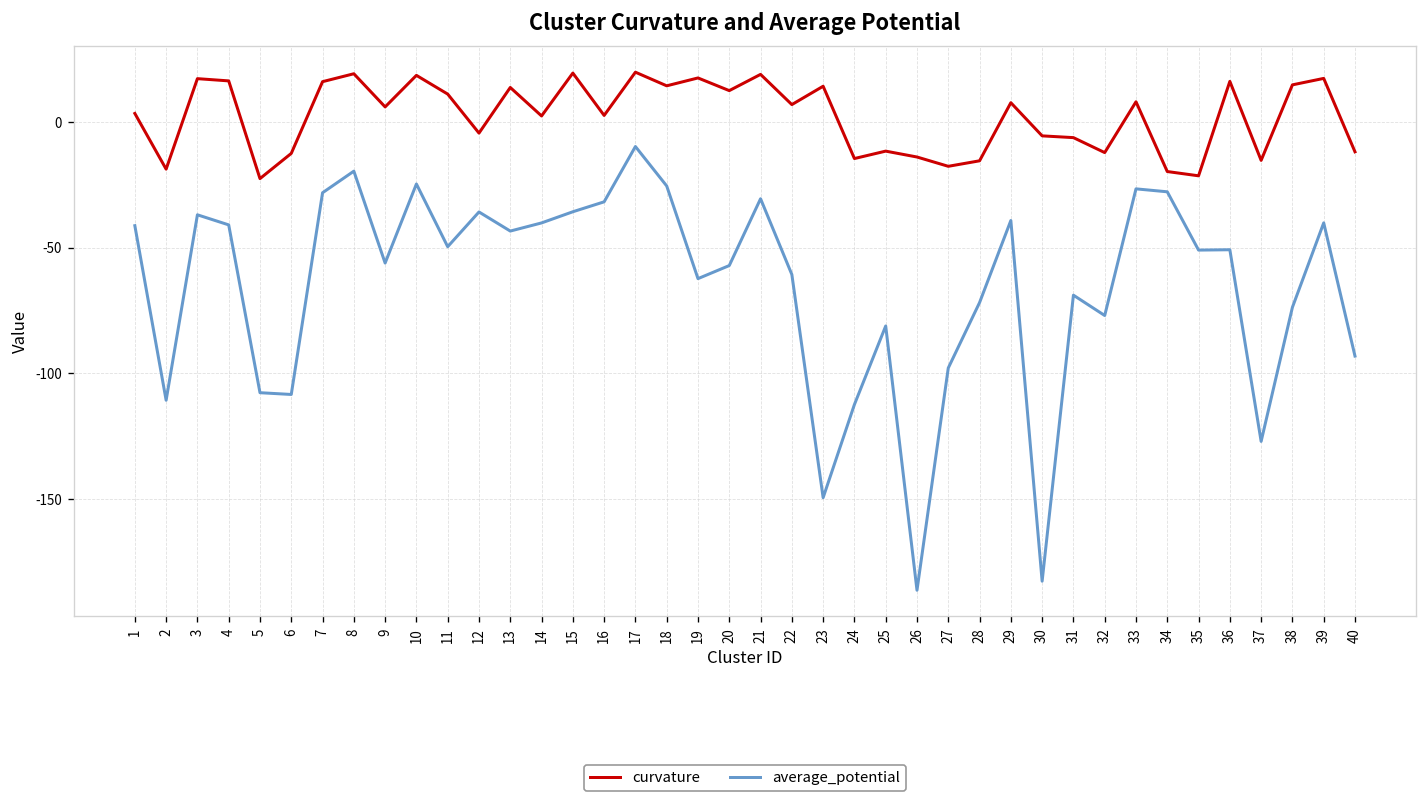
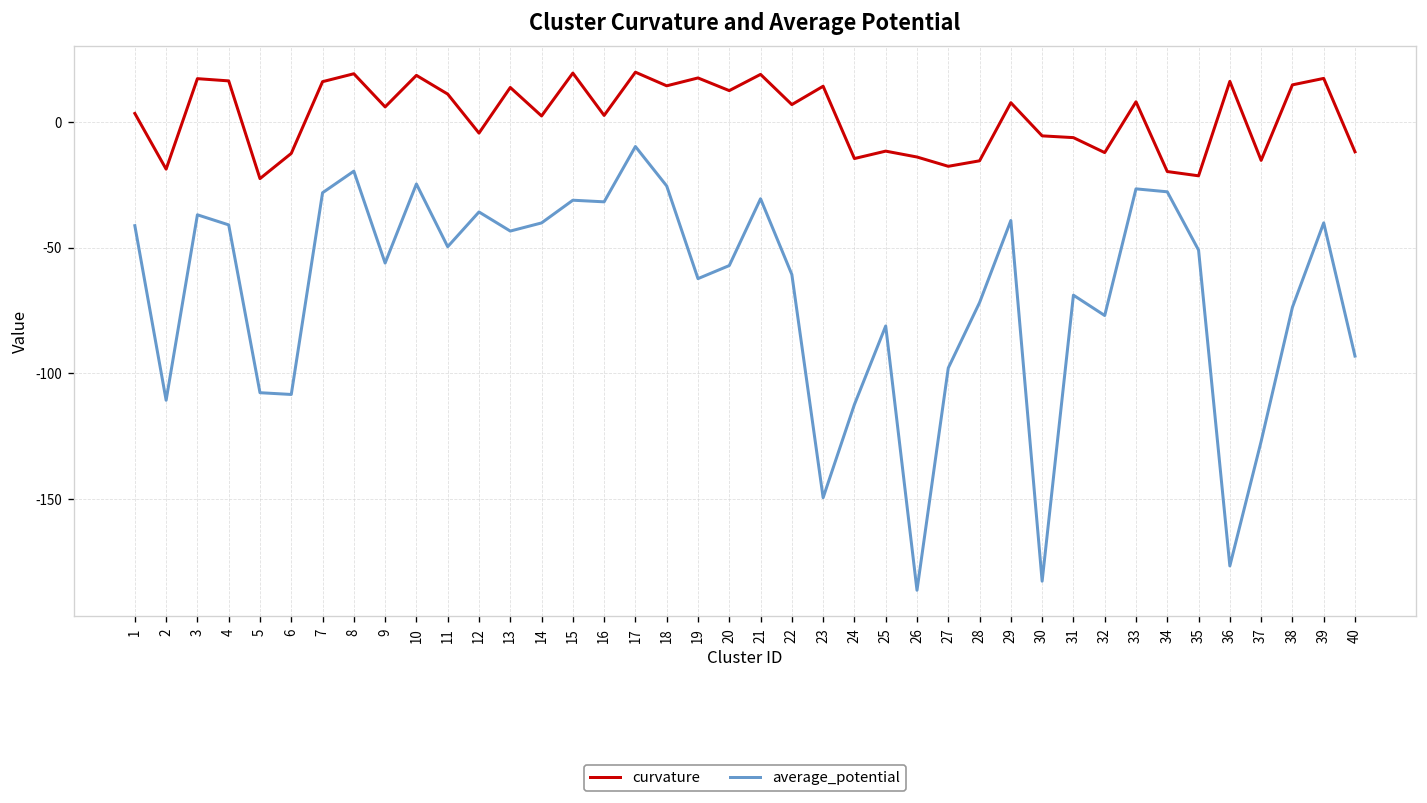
average_potential, 15: -36 -> -31
average_potential, 36: -51 -> -177
